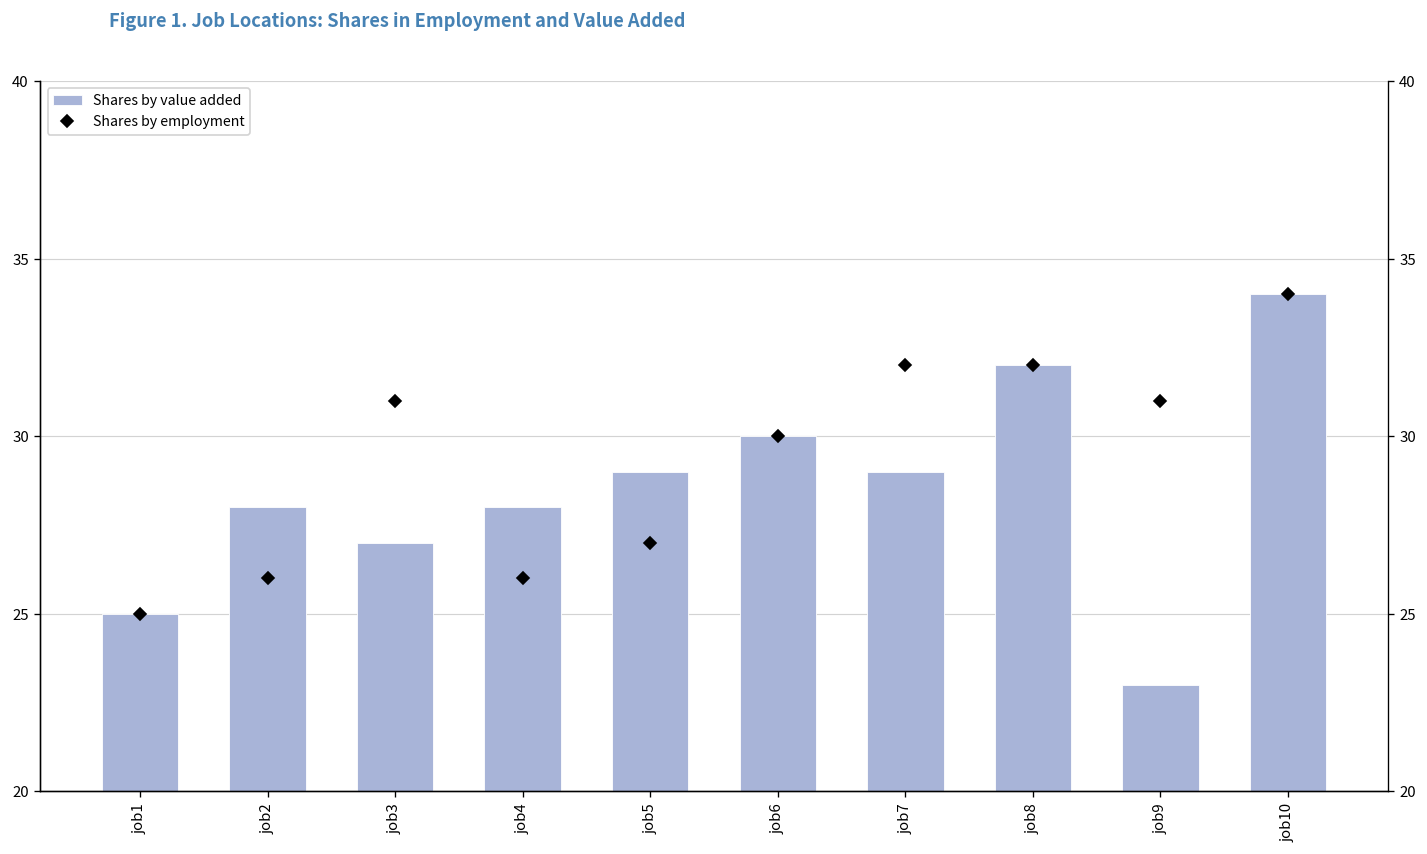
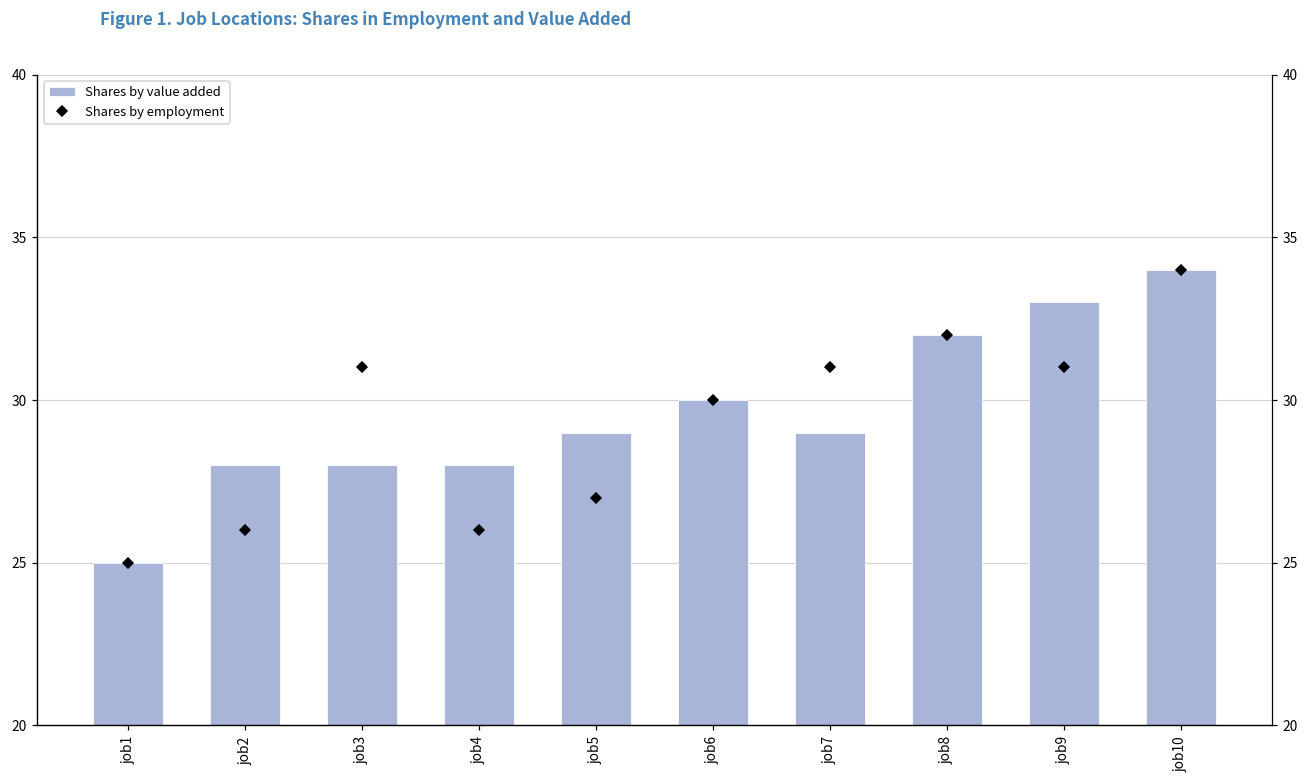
Shares by value added, job3: 27 -> 28
Shares by value added, job9: 23 -> 33
Shares by employment, job7: 32 -> 31
